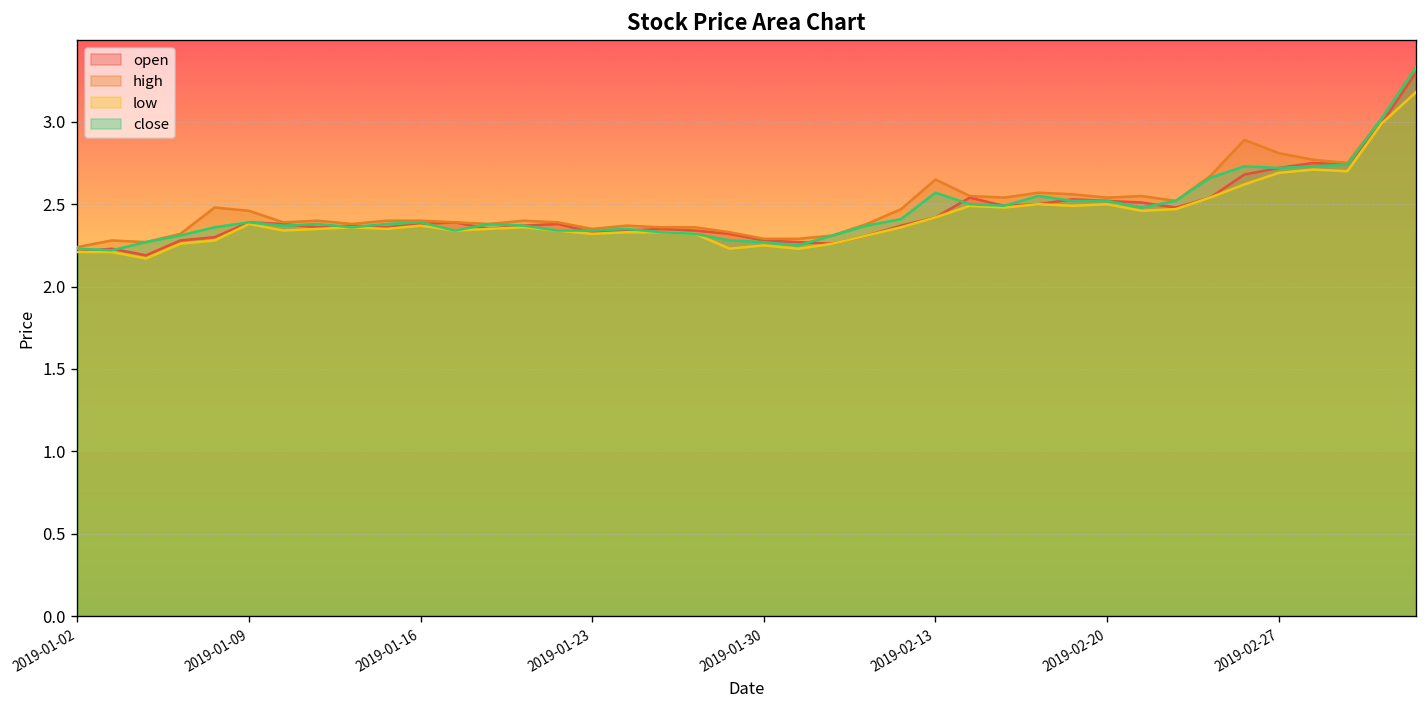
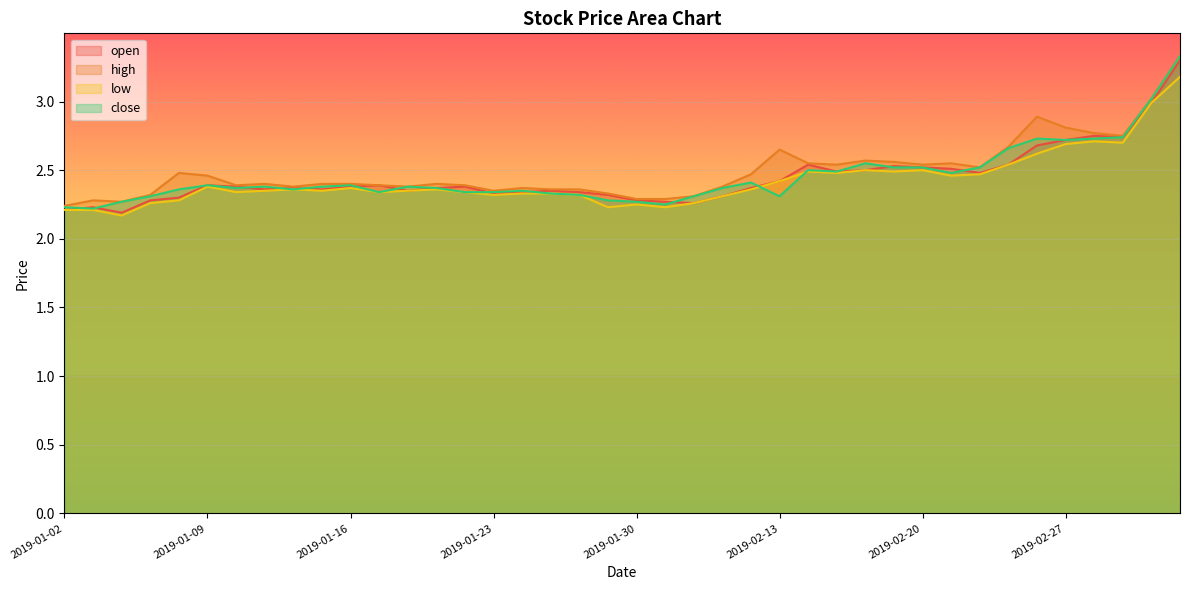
close, 2019-02-13: 2.57 -> 2.31
